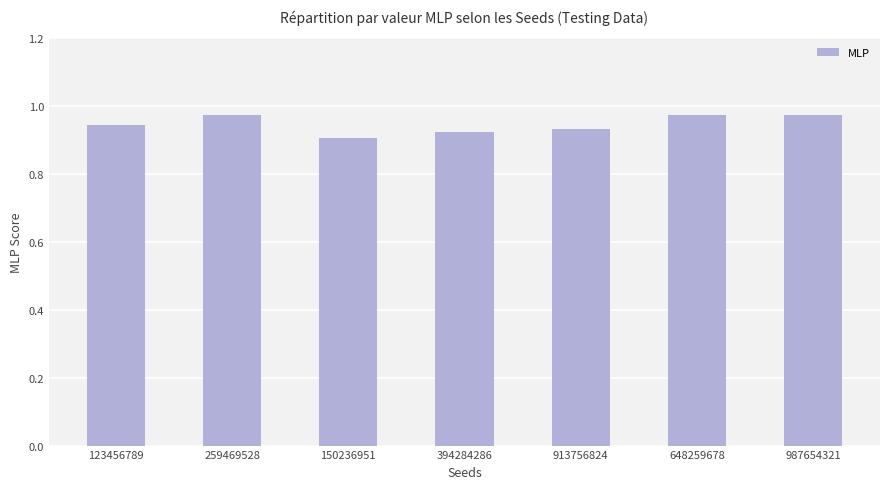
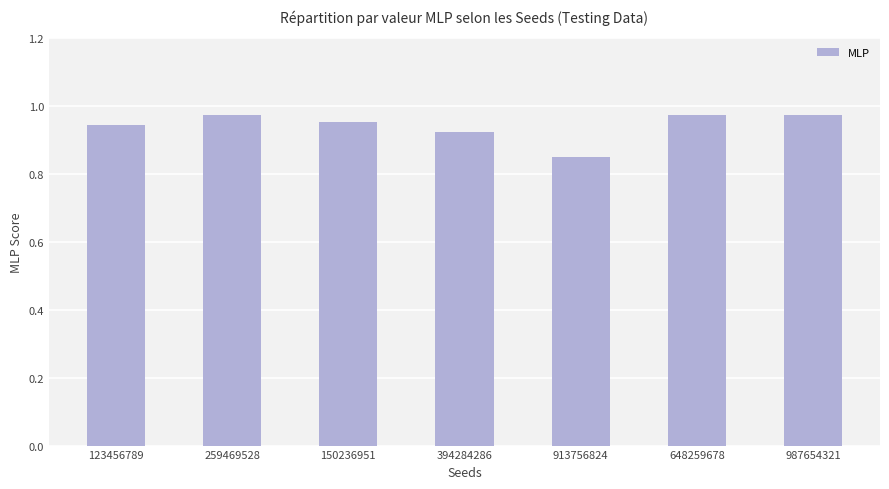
150236951: 0.91 -> 0.95
913756824: 0.93 -> 0.85
